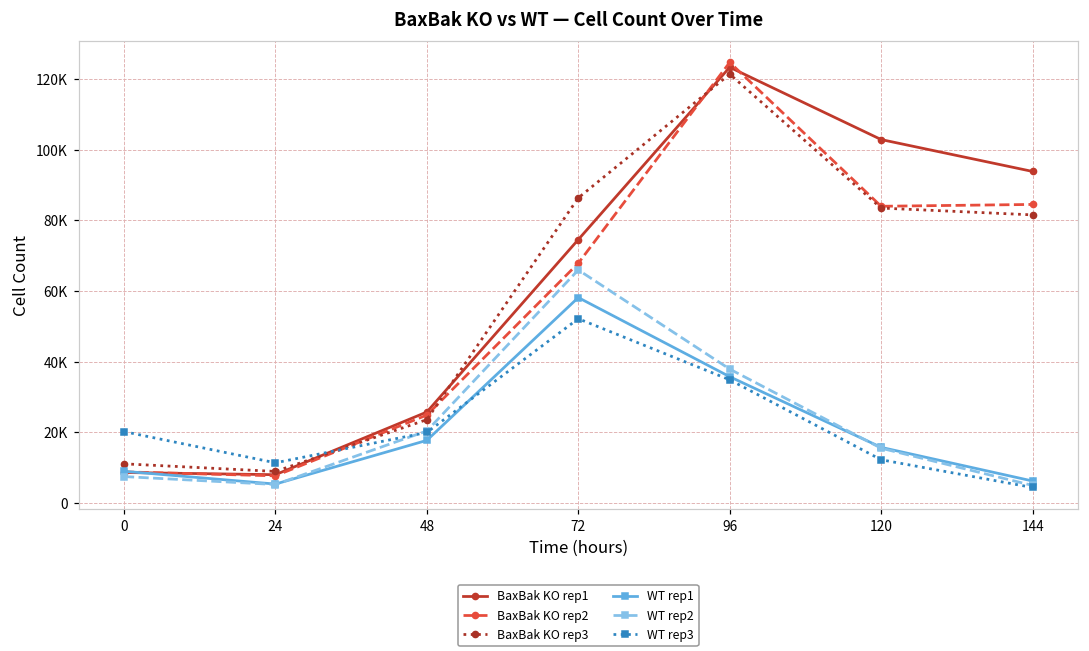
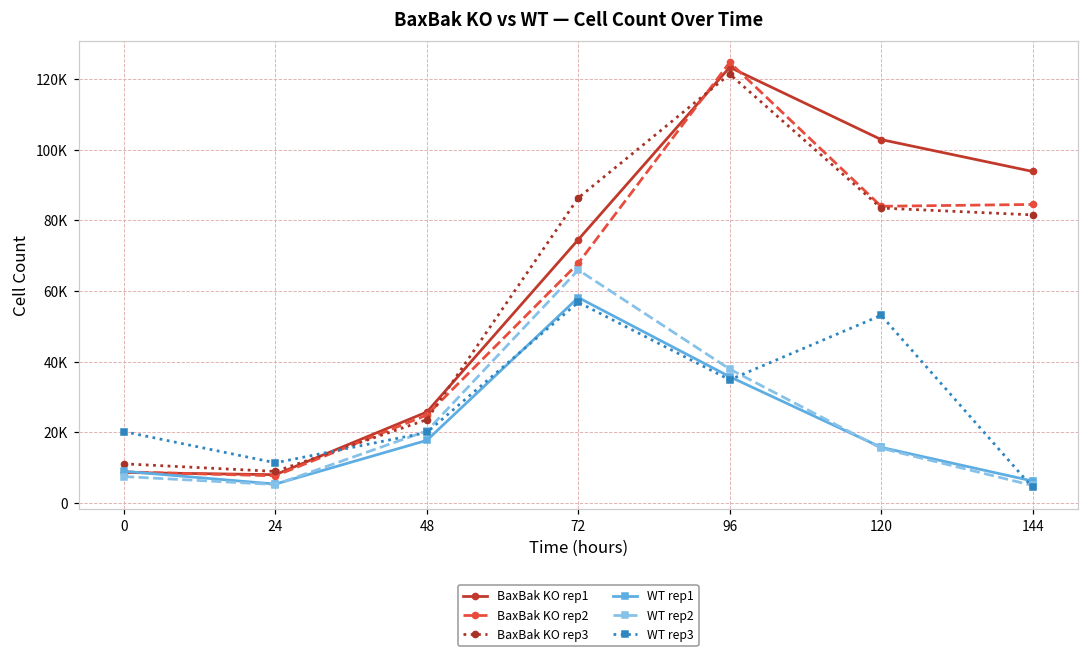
WT rep3, 72: 52000 -> 57000
WT rep3, 120: 12000 -> 53000
